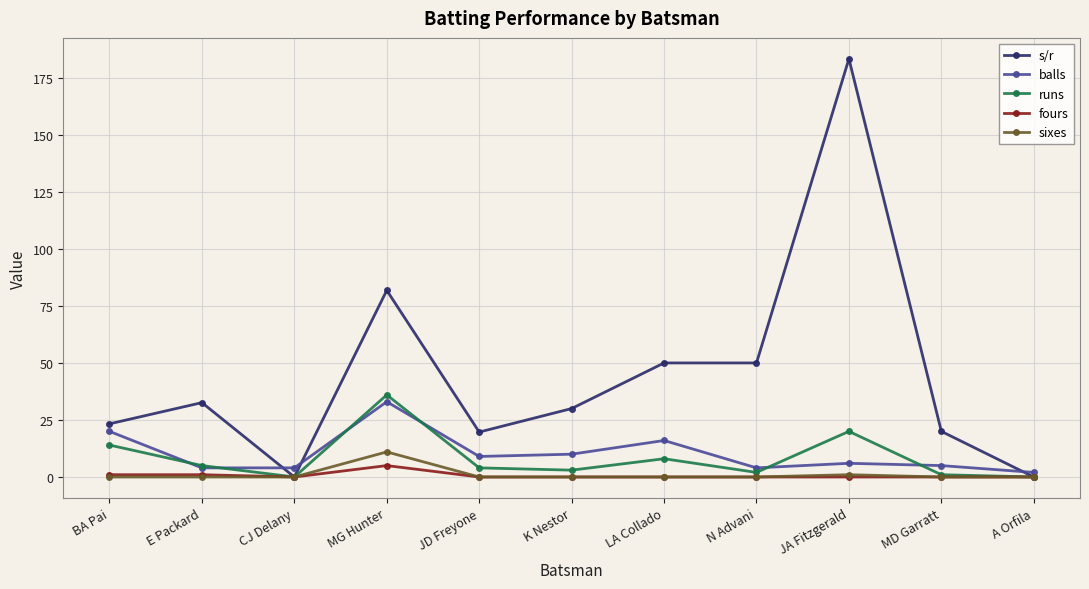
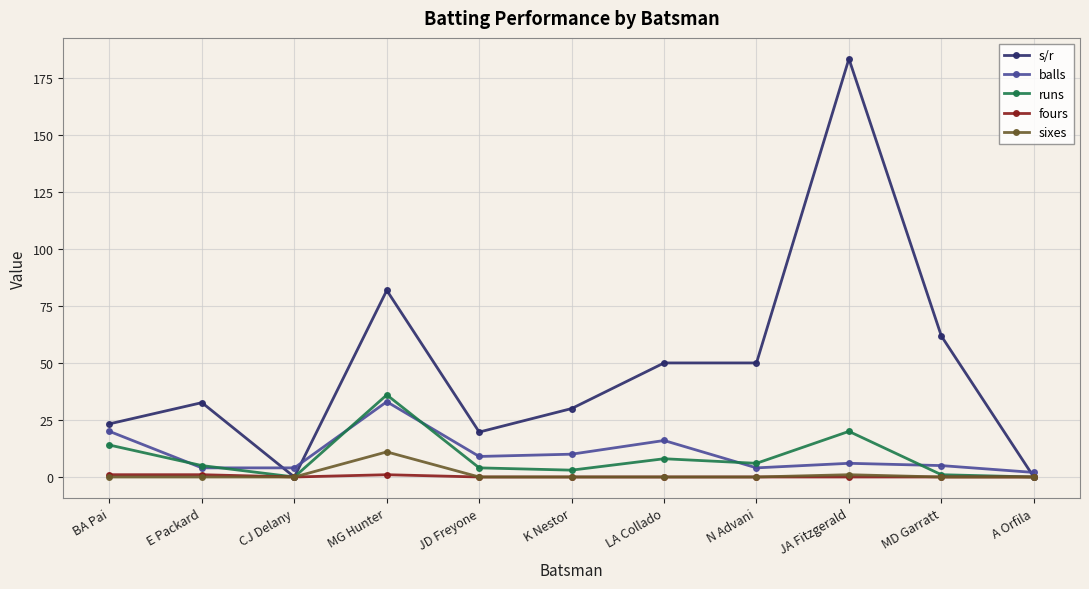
fours, MG Hunter: 5 -> 1
runs, N Advani: 2 -> 6
s/r, MD Garratt: 20 -> 62
